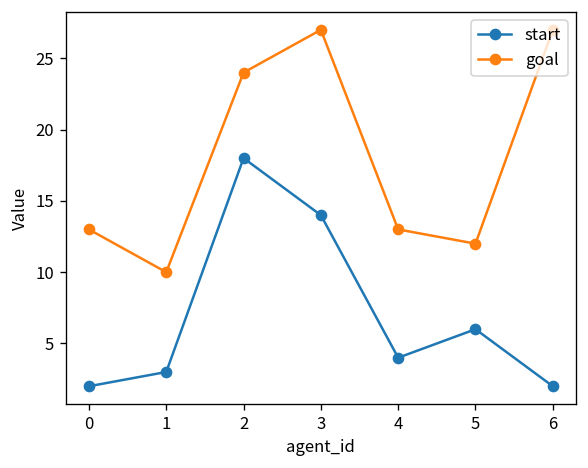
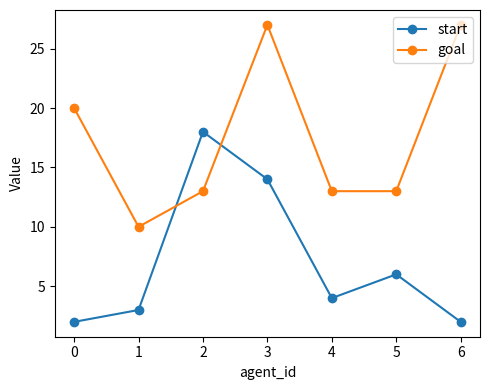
goal, 0: 13 -> 20
goal, 2: 24 -> 13
goal, 5: 12 -> 13
